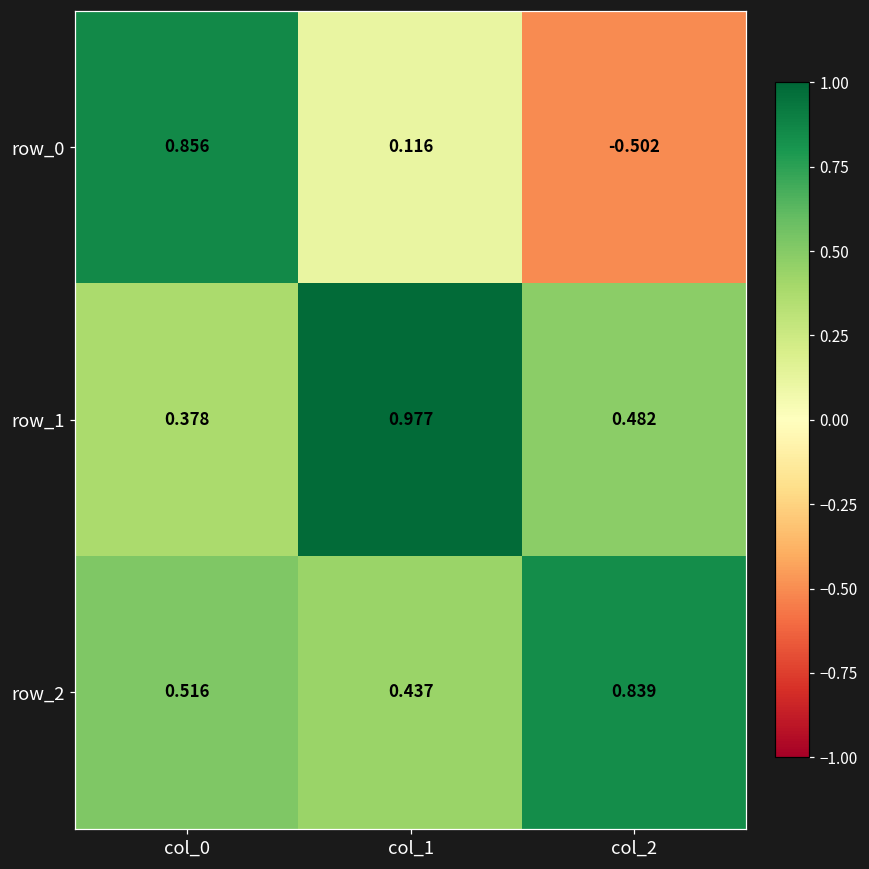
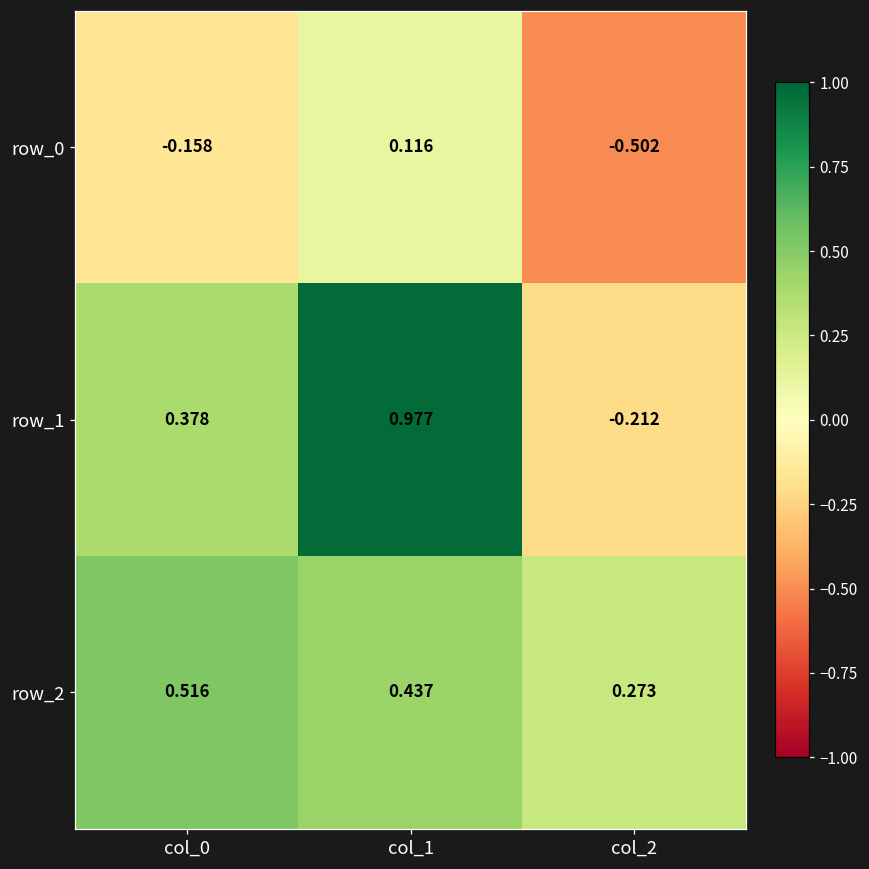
row_0, col_0: 0.856 -> -0.158
row_1, col_2: 0.482 -> -0.212
row_2, col_2: 0.839 -> 0.273
